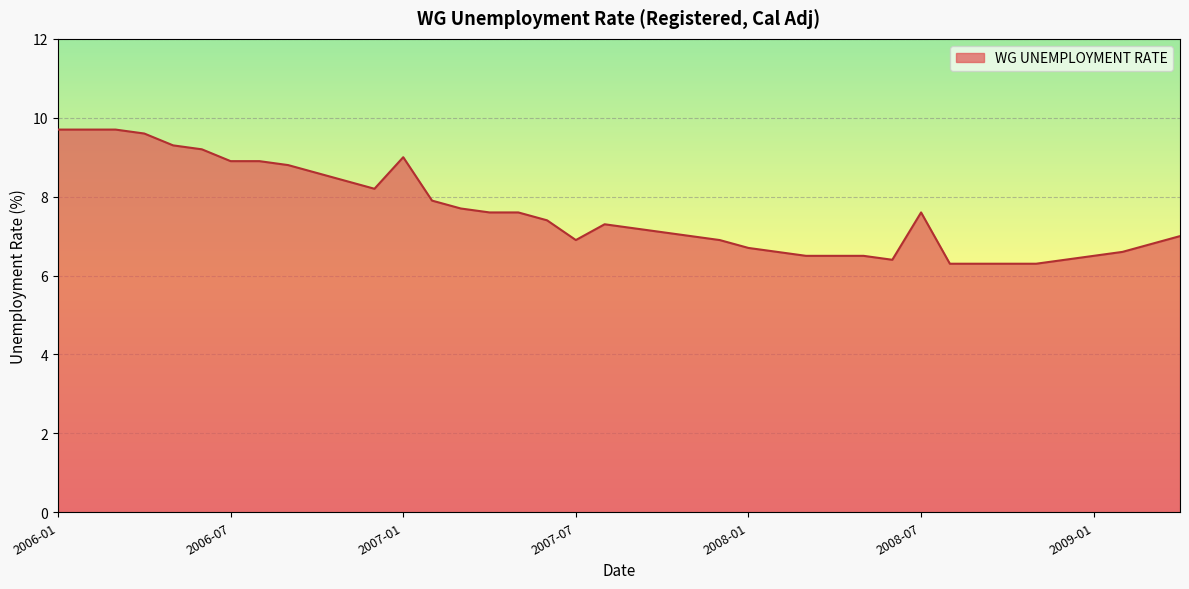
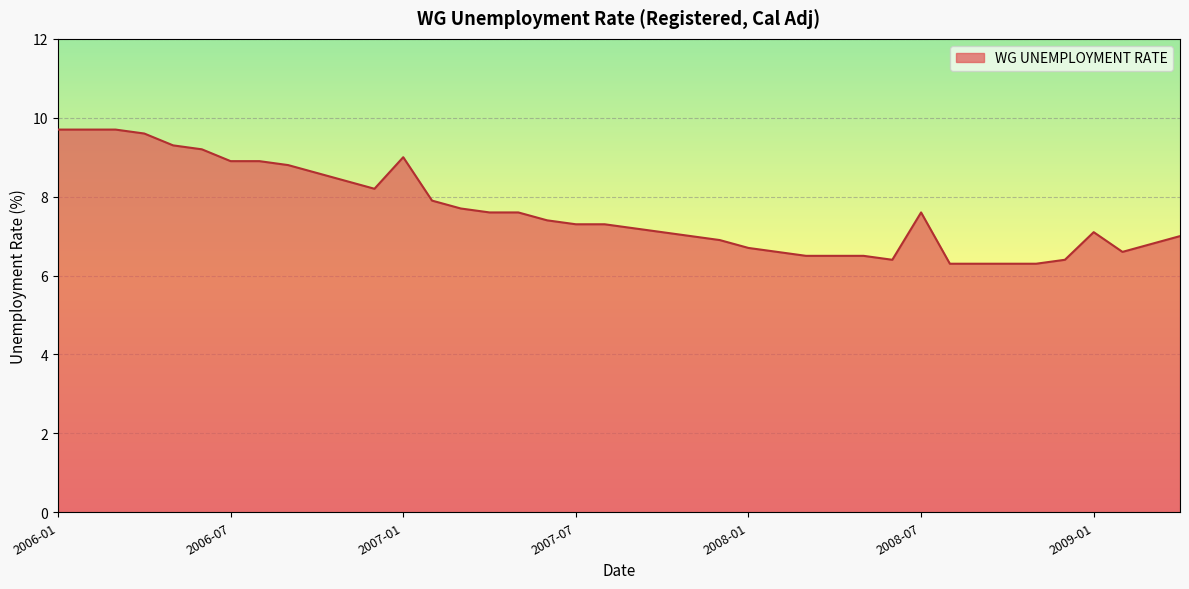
2007-07: 6.9 -> 7.3
2009-01: 6.5 -> 7.1
